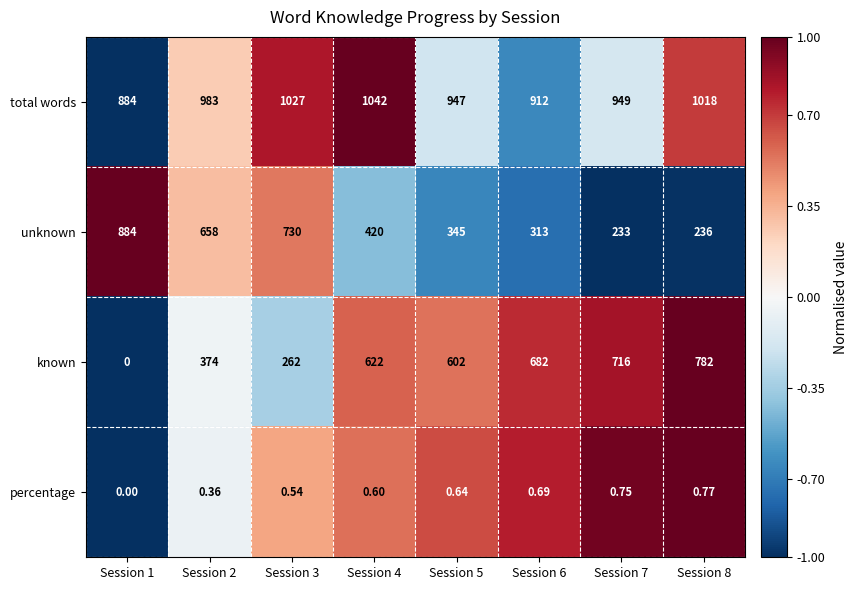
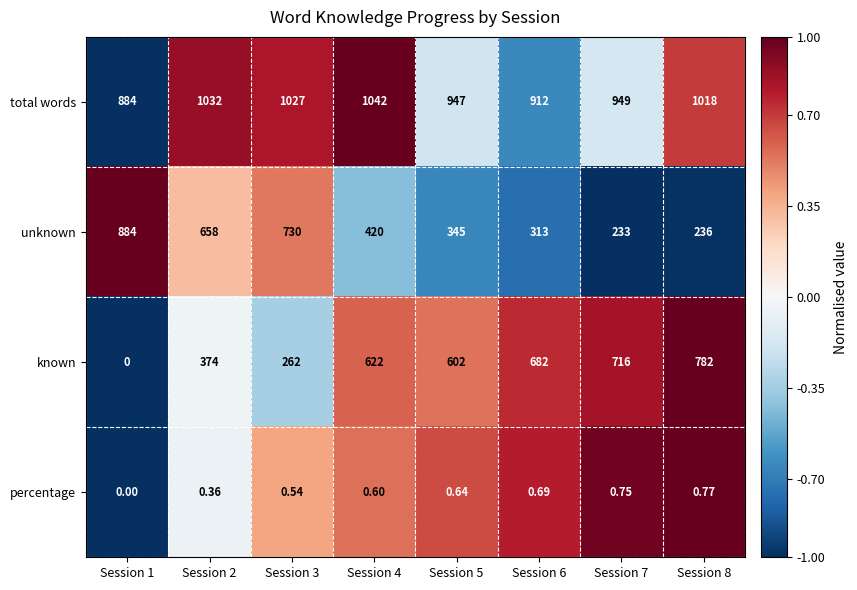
total words, Session 2: 983 -> 1032
